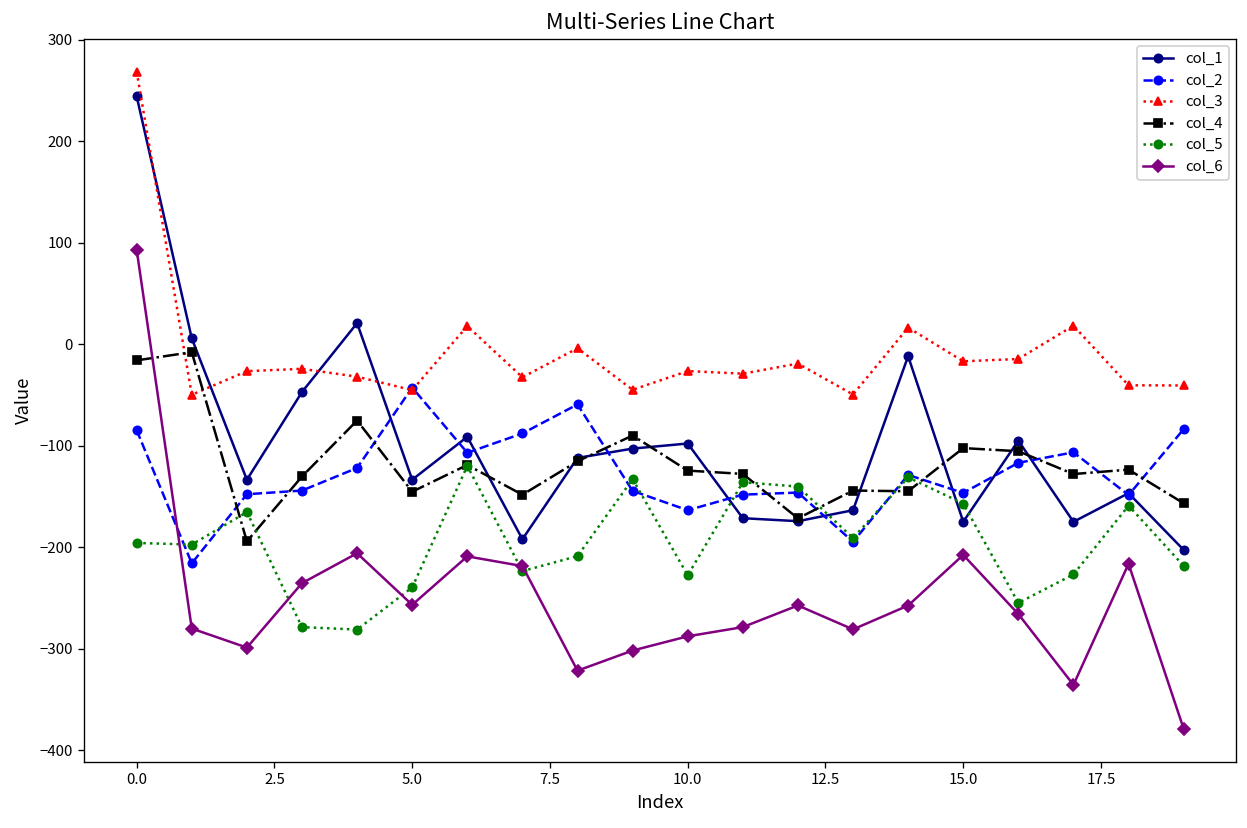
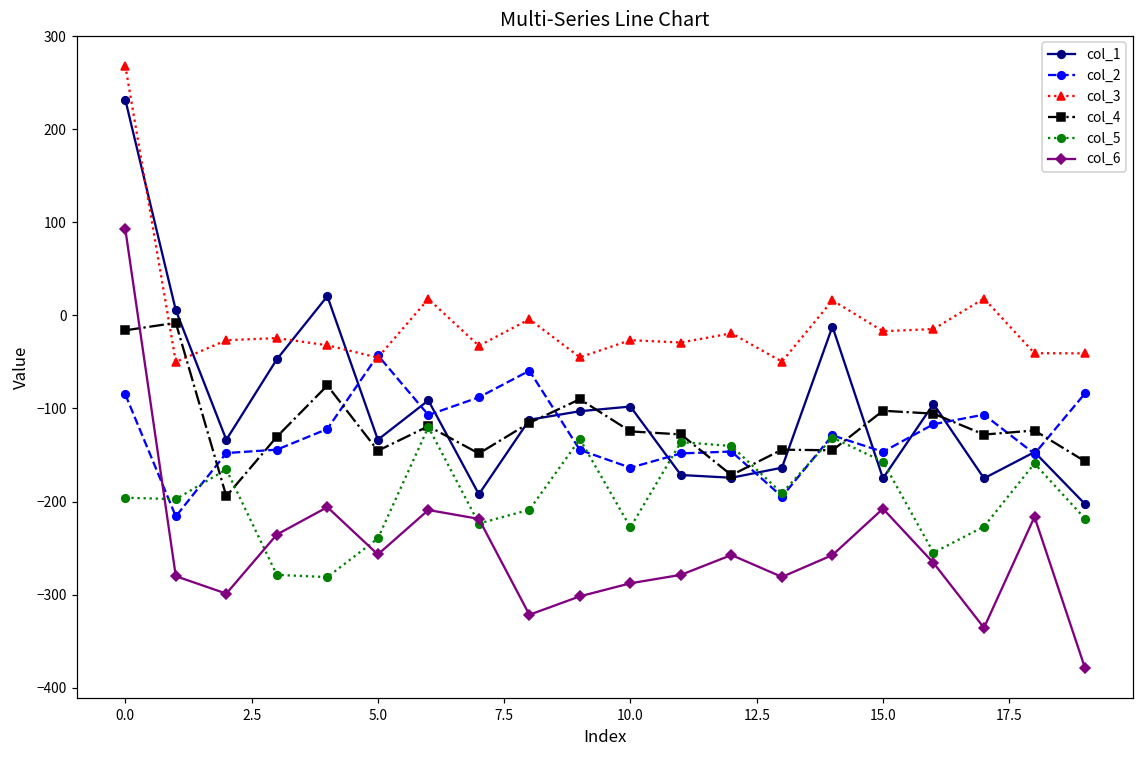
col_1, 0.0: 240 -> 230
